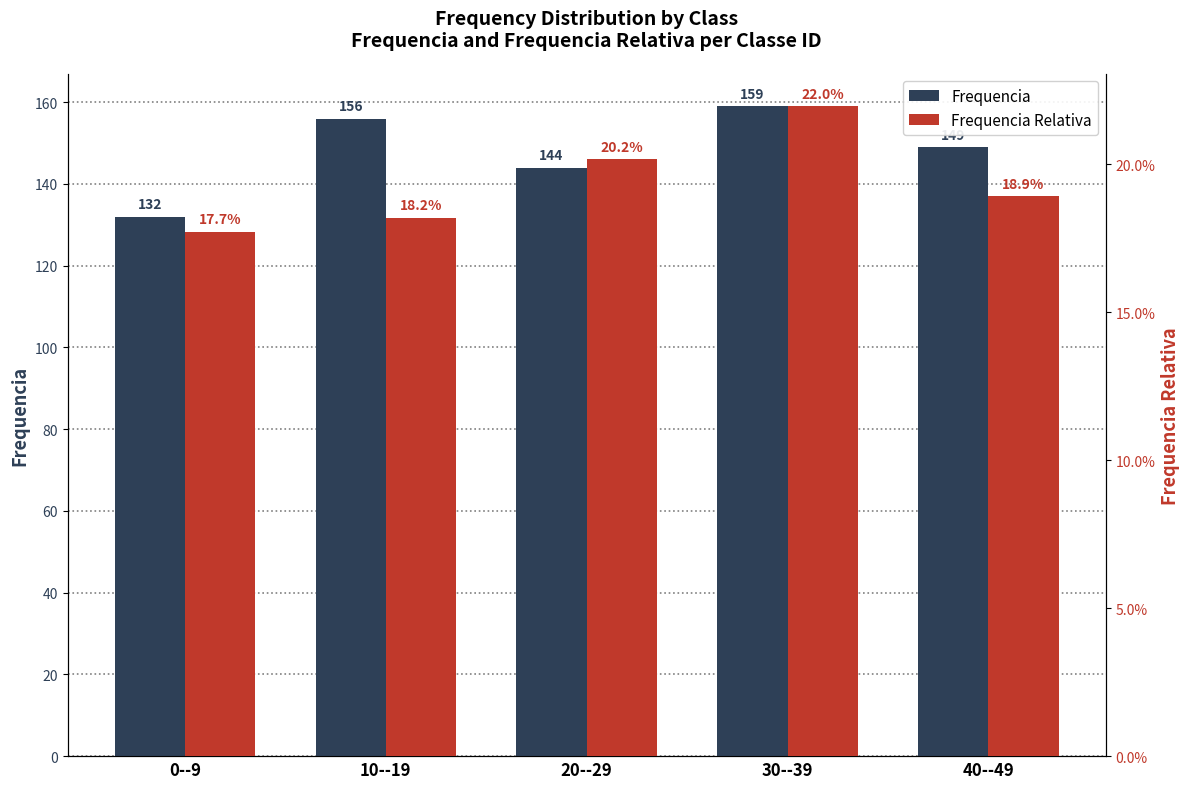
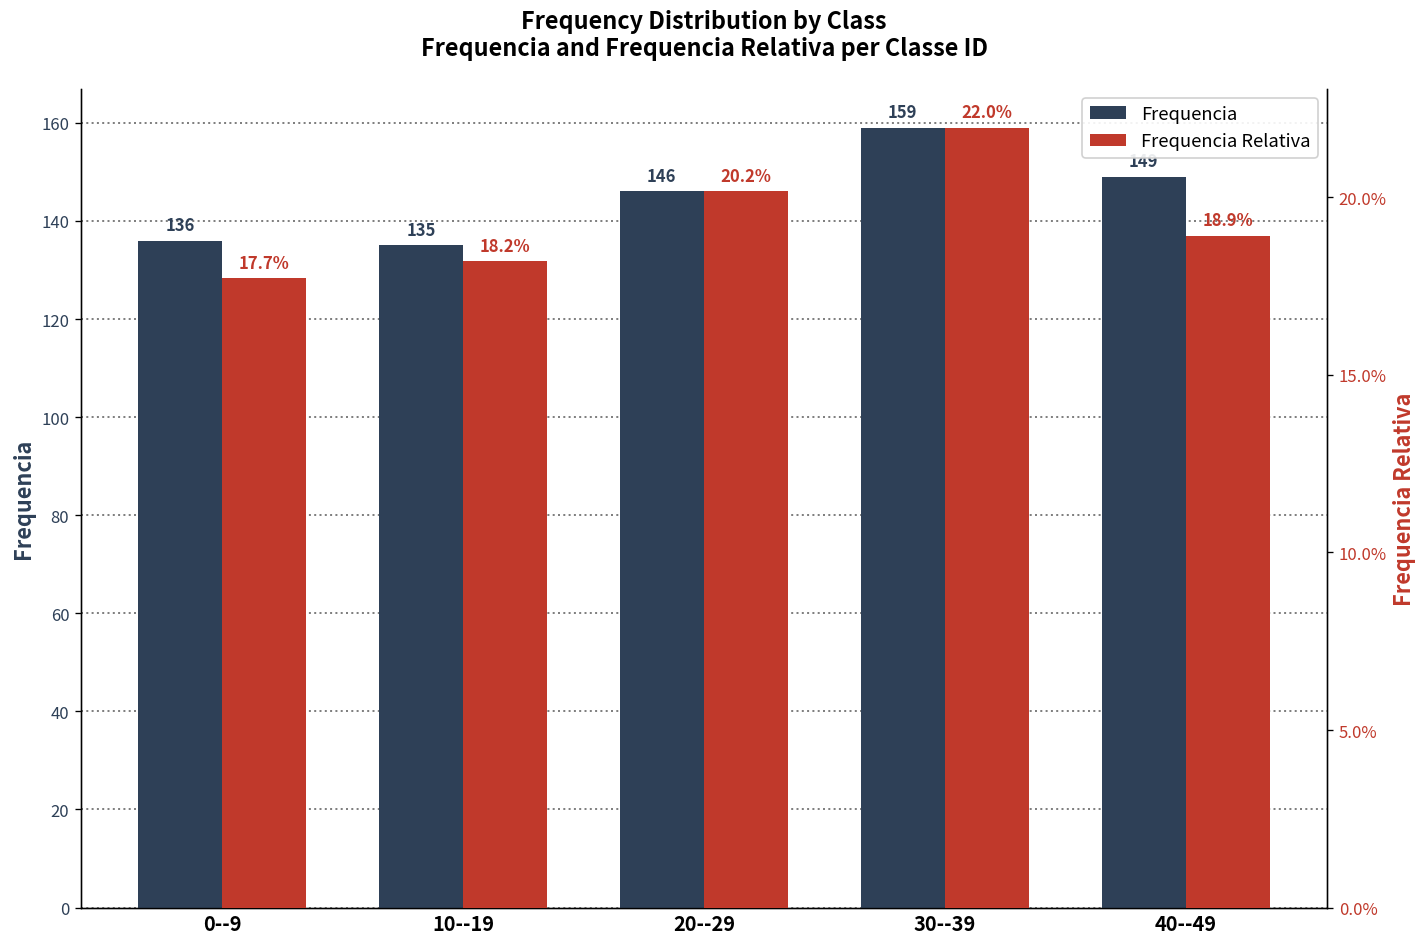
Frequencia, 0--9: 132 -> 136
Frequencia, 10--19: 156 -> 135
Frequencia, 20--29: 144 -> 146
